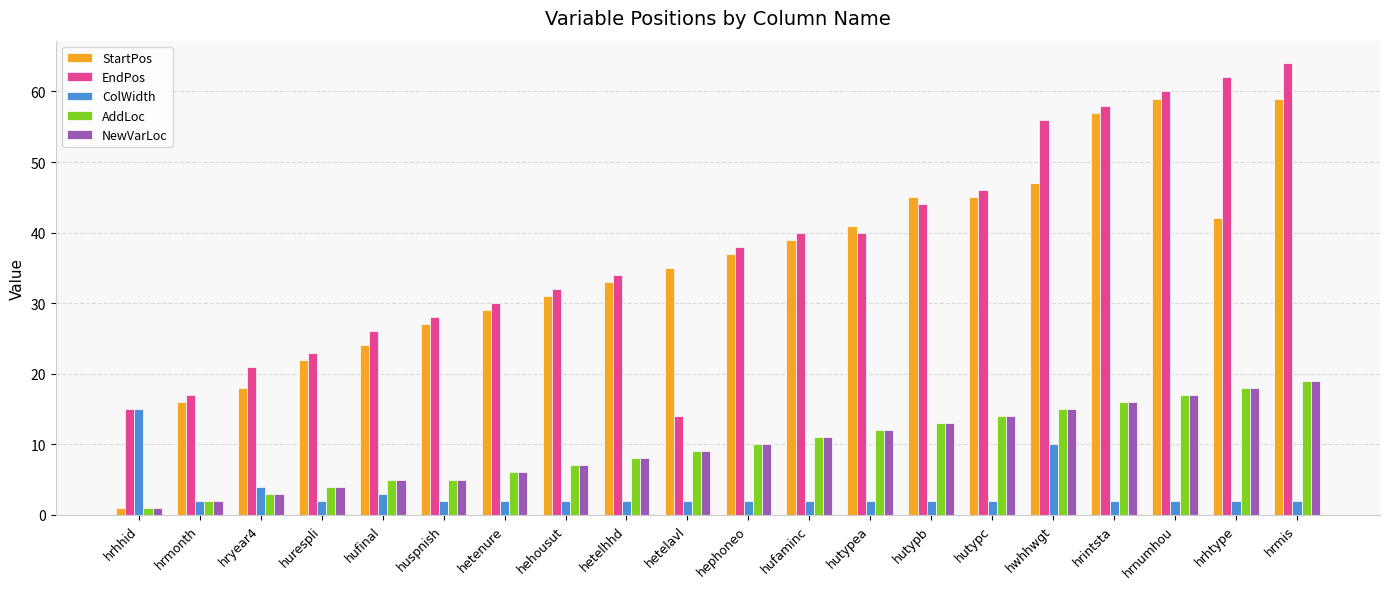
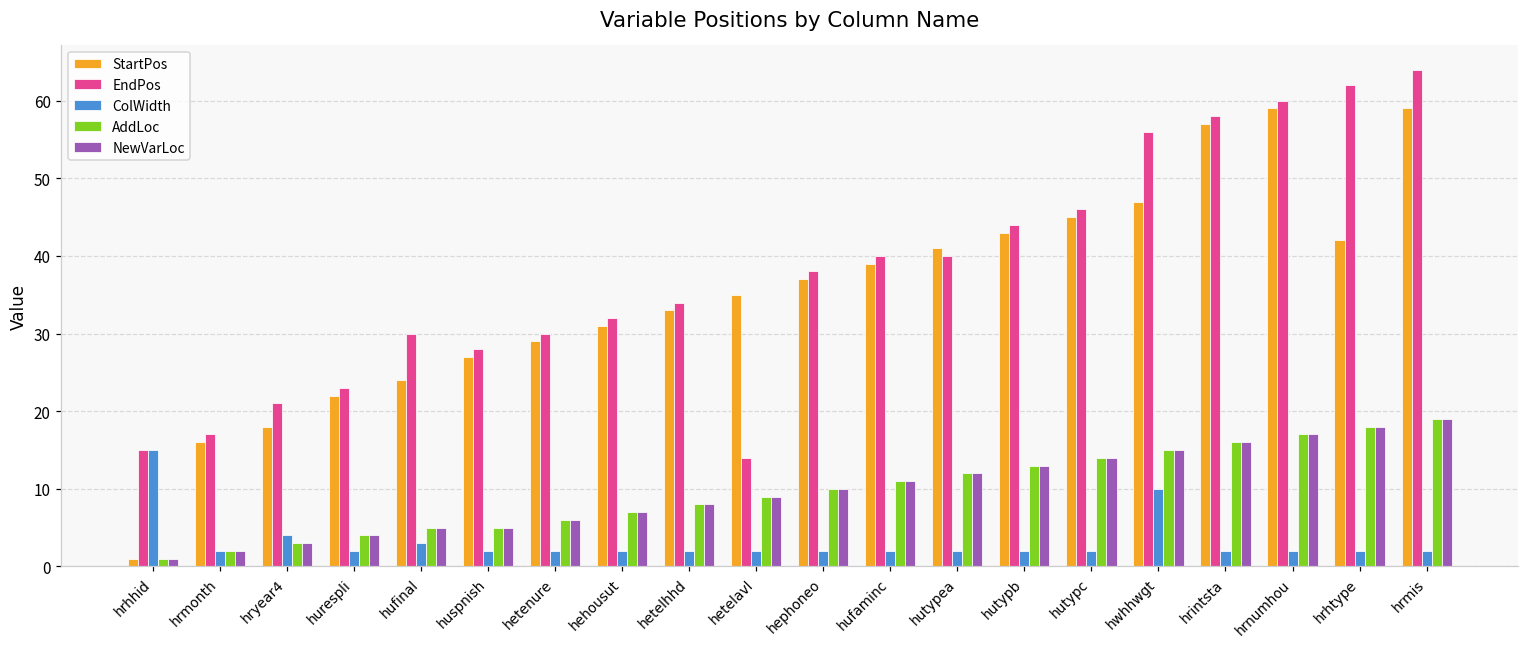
EndPos, hufinal: 26 -> 30
StartPos, hutypb: 45 -> 43
